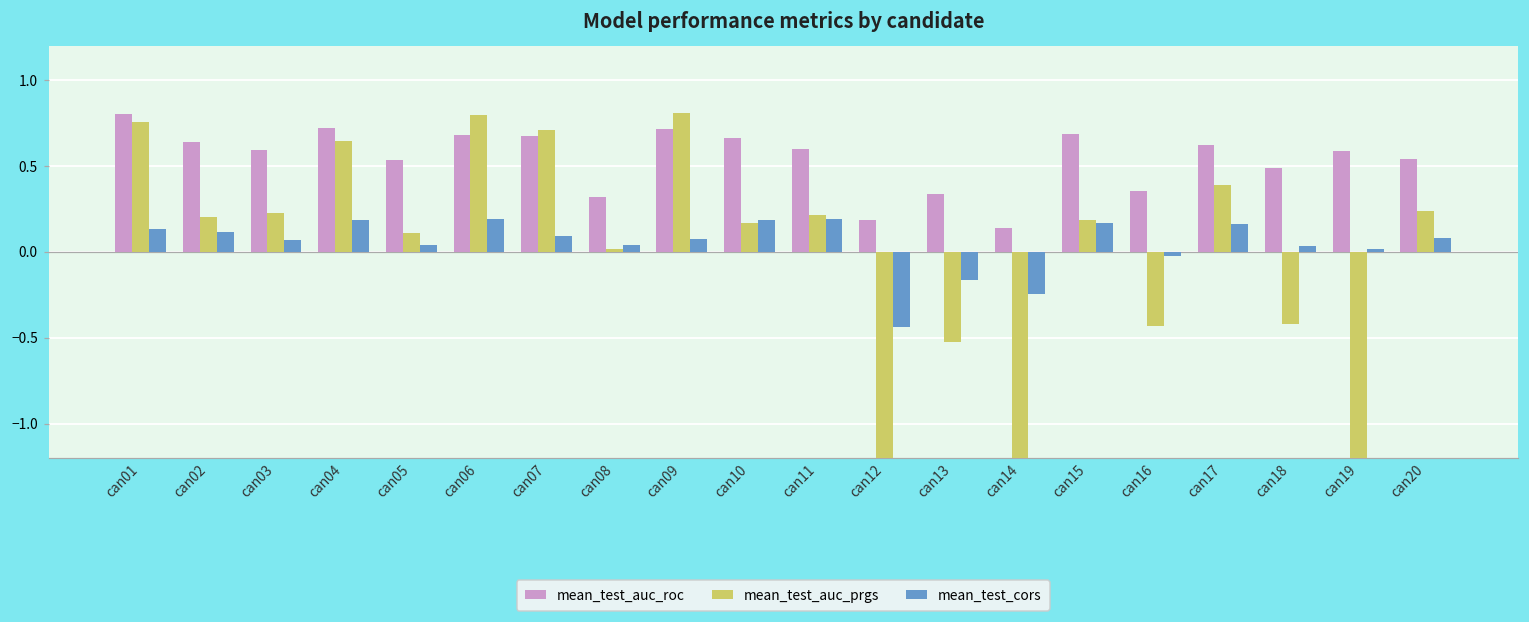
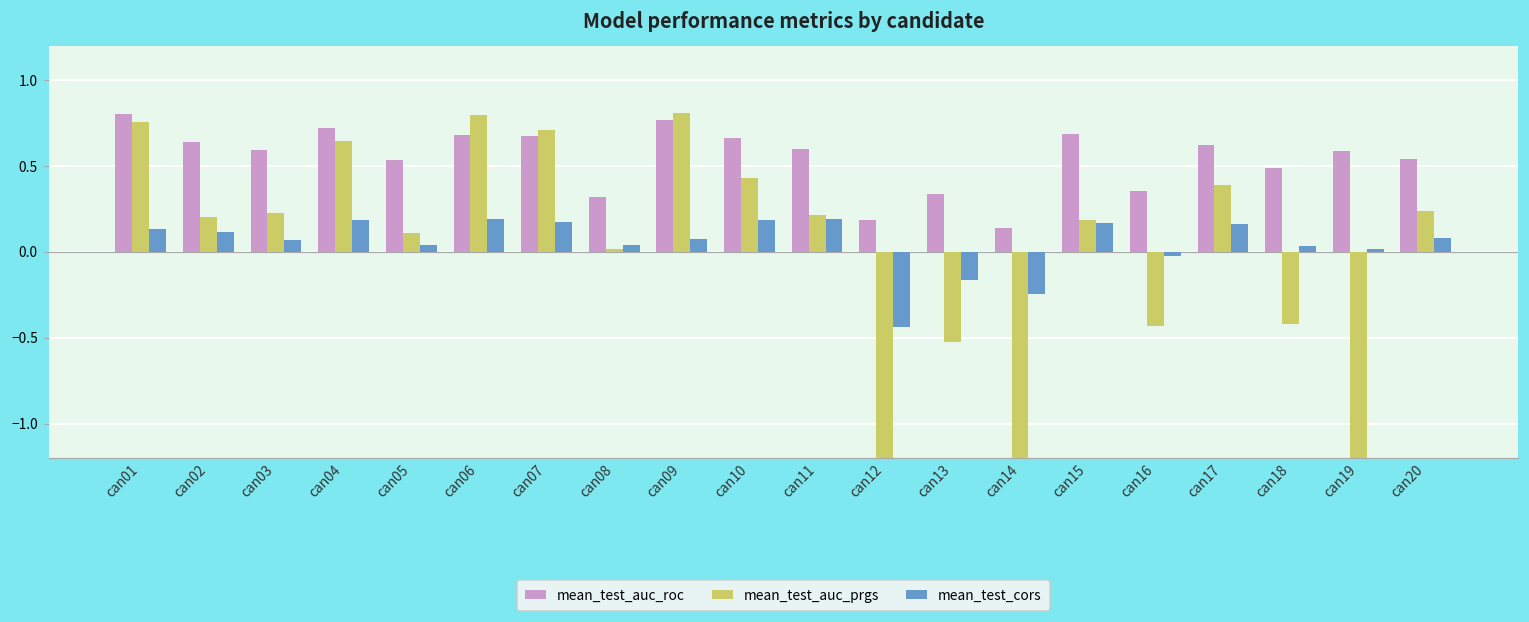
mean_test_cors, can07: 0.09 -> 0.17
mean_test_auc_roc, can09: 0.71 -> 0.77
mean_test_auc_prgs, can10: 0.17 -> 0.43
